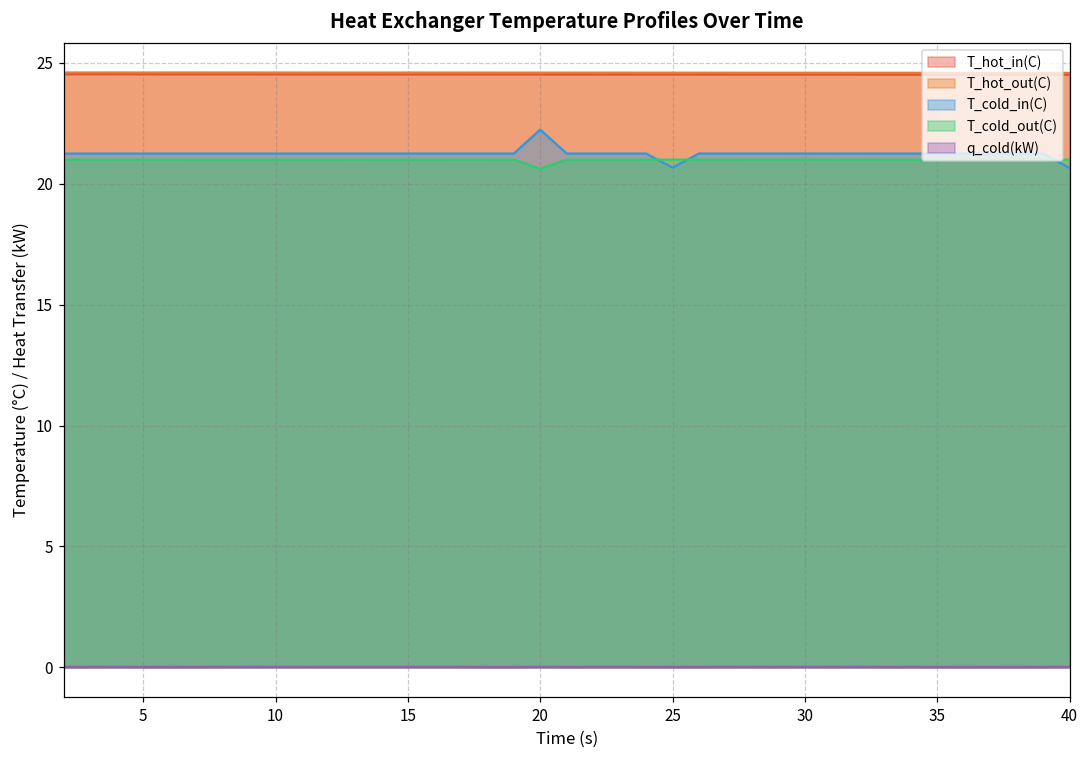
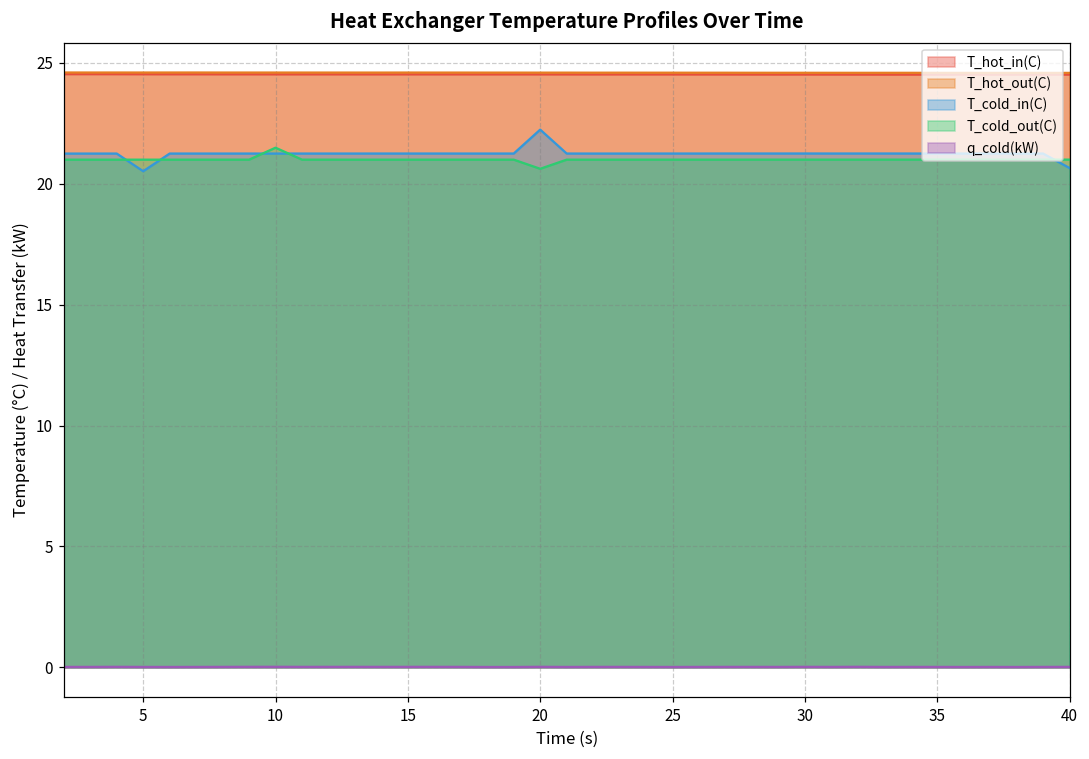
T_cold_in(C), 5: 21.2 -> 20.5
T_cold_out(C), 10: 21.0 -> 21.5
T_cold_in(C), 25: 20.7 -> 21.2
